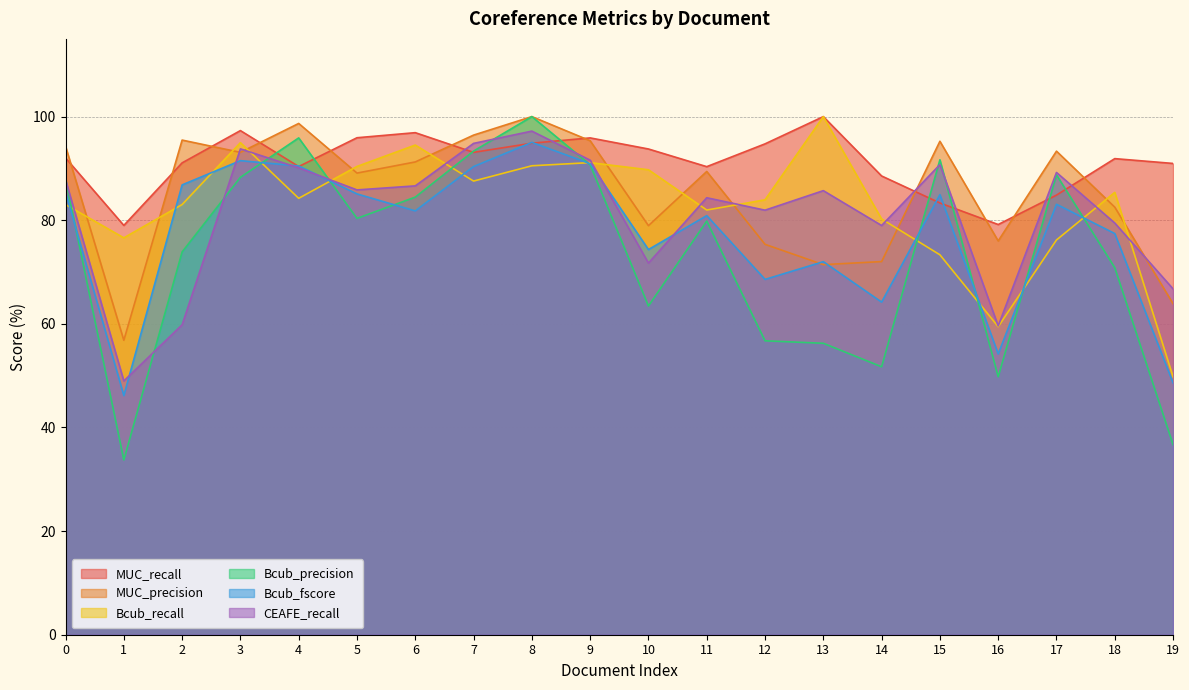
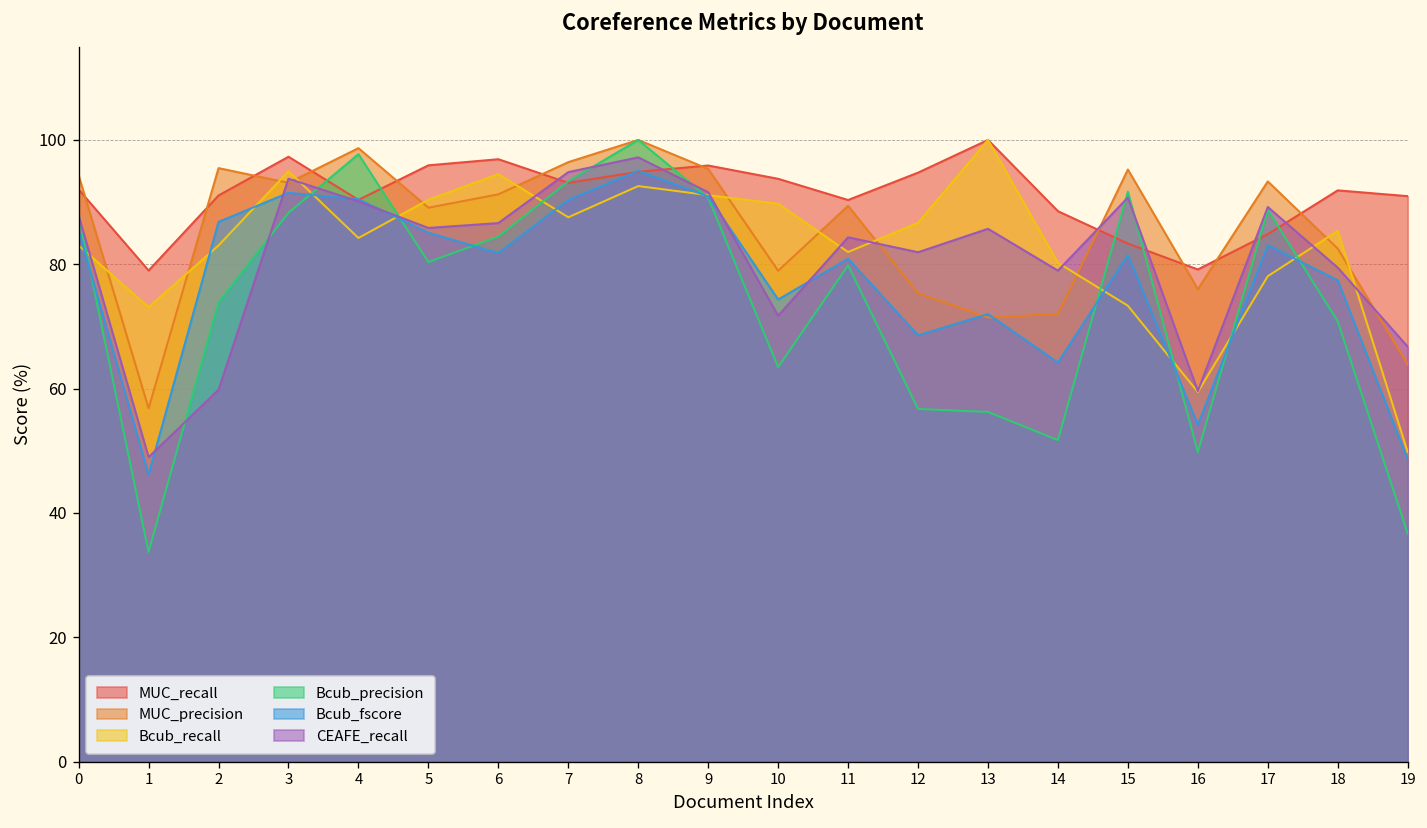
Bcub_recall, 1: 77 -> 73
Bcub_precision, 4: 96 -> 98
Bcub_recall, 8: 91 -> 93
Bcub_recall, 12: 84 -> 87
Bcub_fscore, 15: 85 -> 81
Bcub_recall, 17: 76 -> 78
